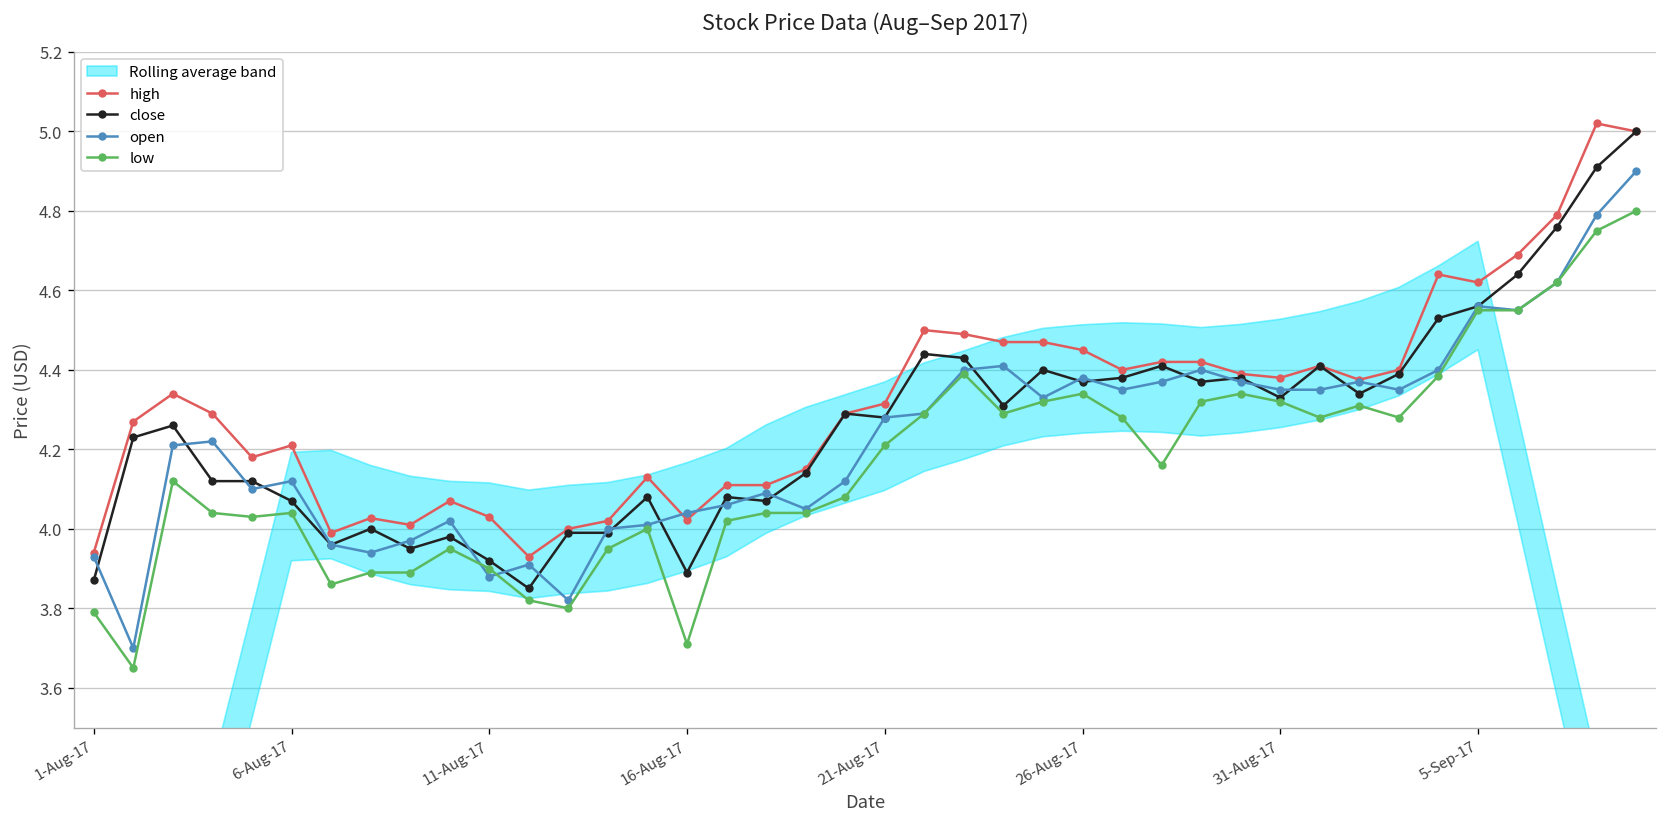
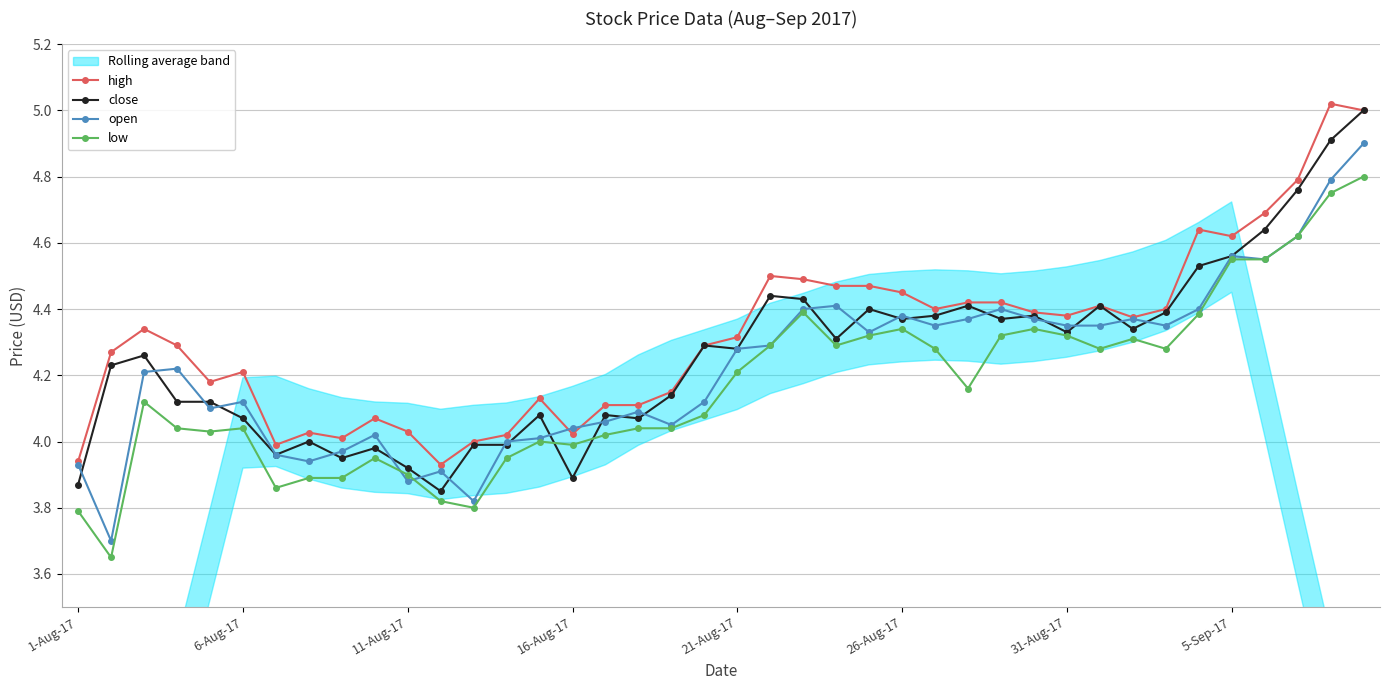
low, 16-Aug-17: 3.71 -> 3.99
